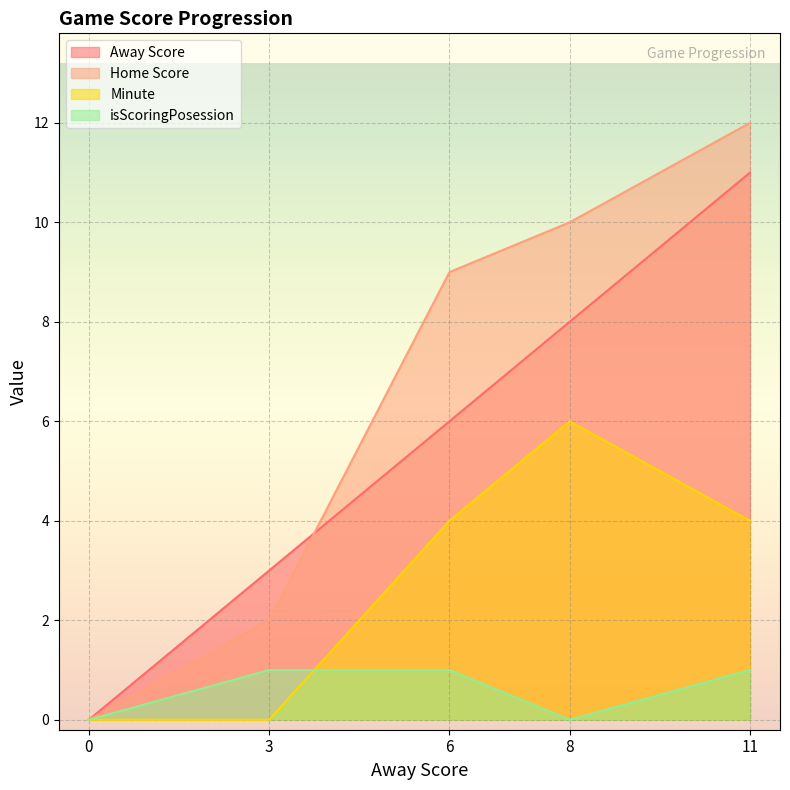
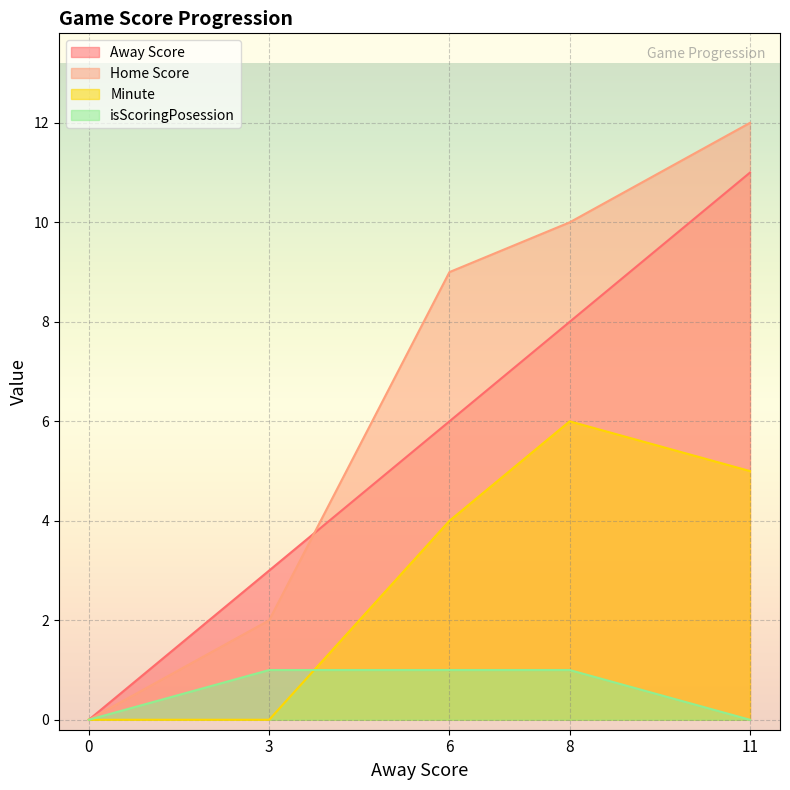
isScoringPosession, 8: 0 -> 1
Minute, 11: 4 -> 5
isScoringPosession, 11: 1 -> 0
